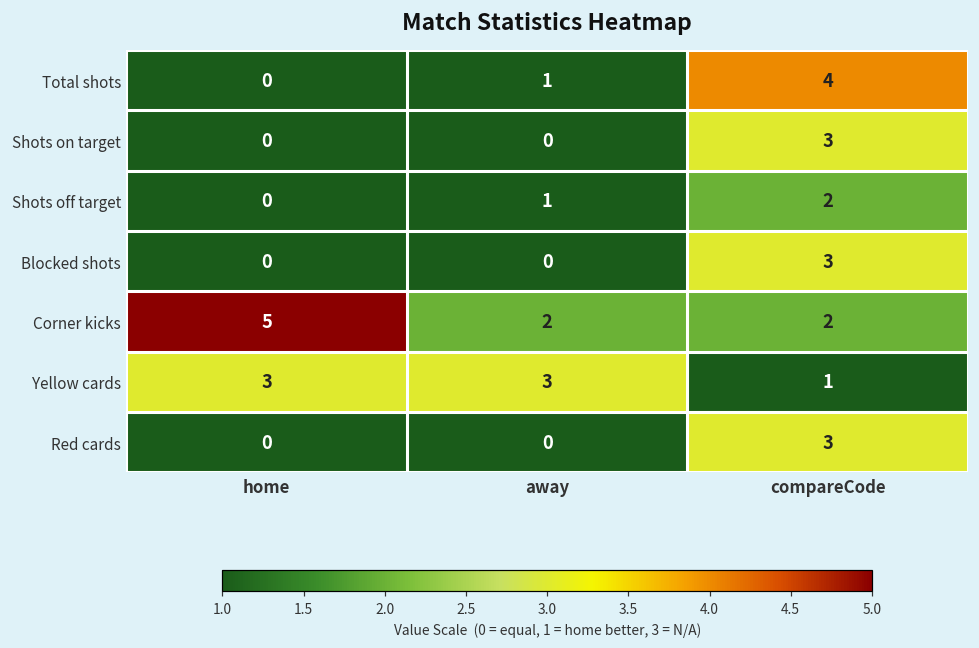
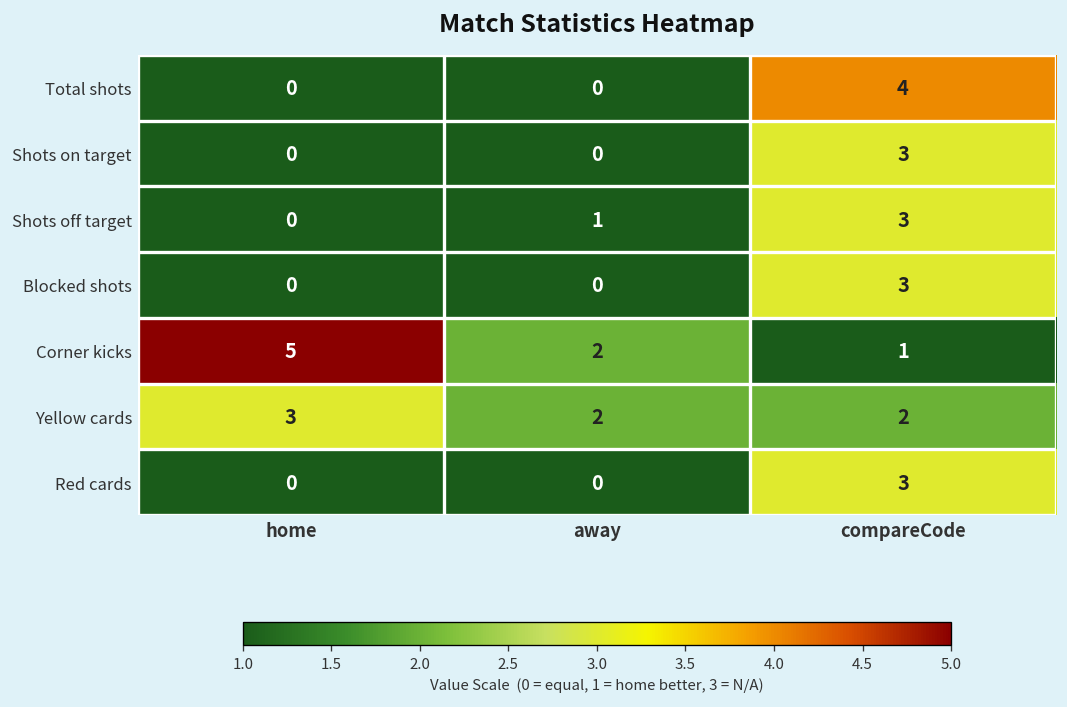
Total shots, away: 1 -> 0
Shots off target, compareCode: 2 -> 3
Corner kicks, compareCode: 2 -> 1
Yellow cards, away: 3 -> 2
Yellow cards, compareCode: 1 -> 2
